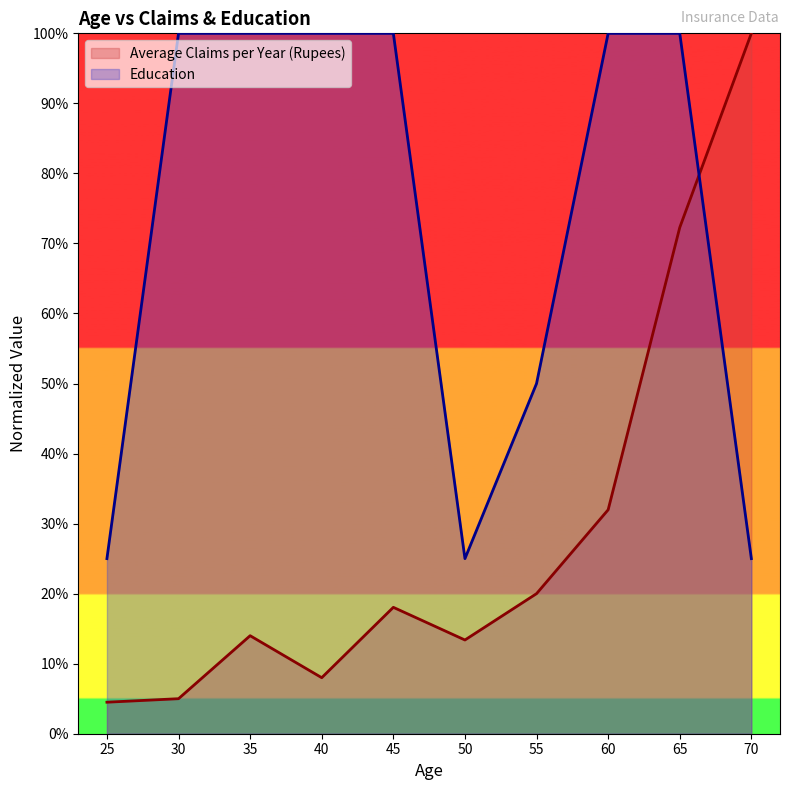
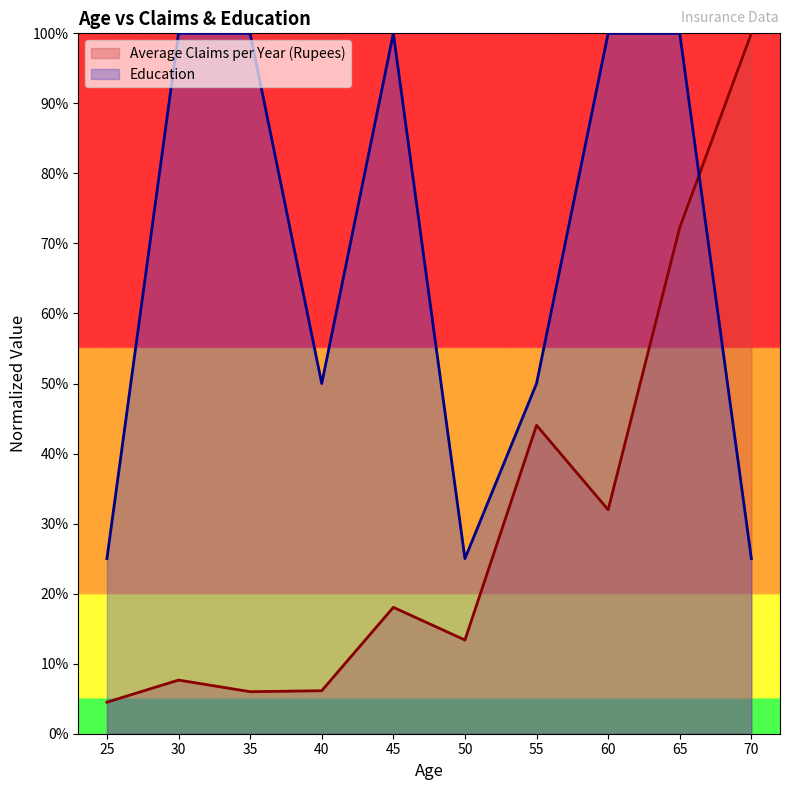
Average Claims per Year (Rupees), 30: 5% -> 8%
Average Claims per Year (Rupees), 35: 14% -> 6%
Average Claims per Year (Rupees), 40: 8% -> 6%
Education, 40: 100% -> 50%
Average Claims per Year (Rupees), 55: 20% -> 44%
